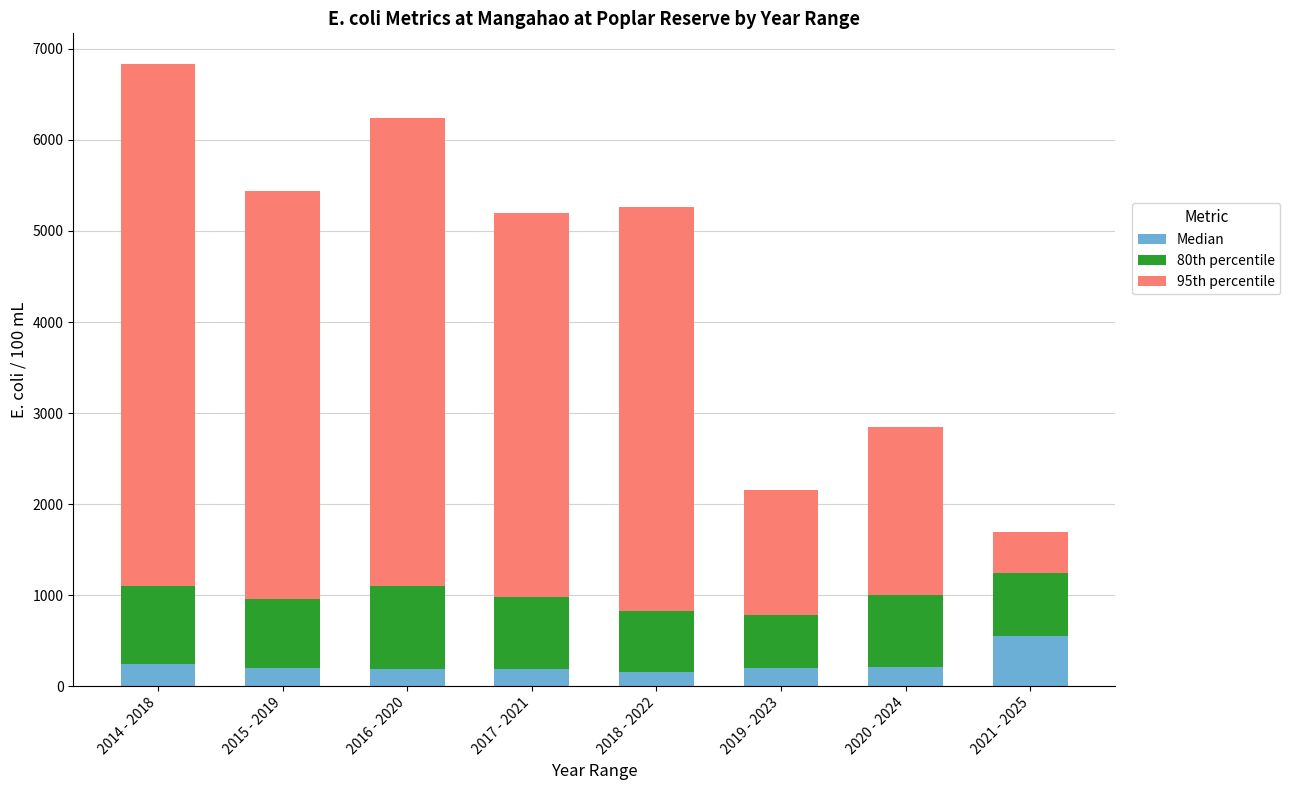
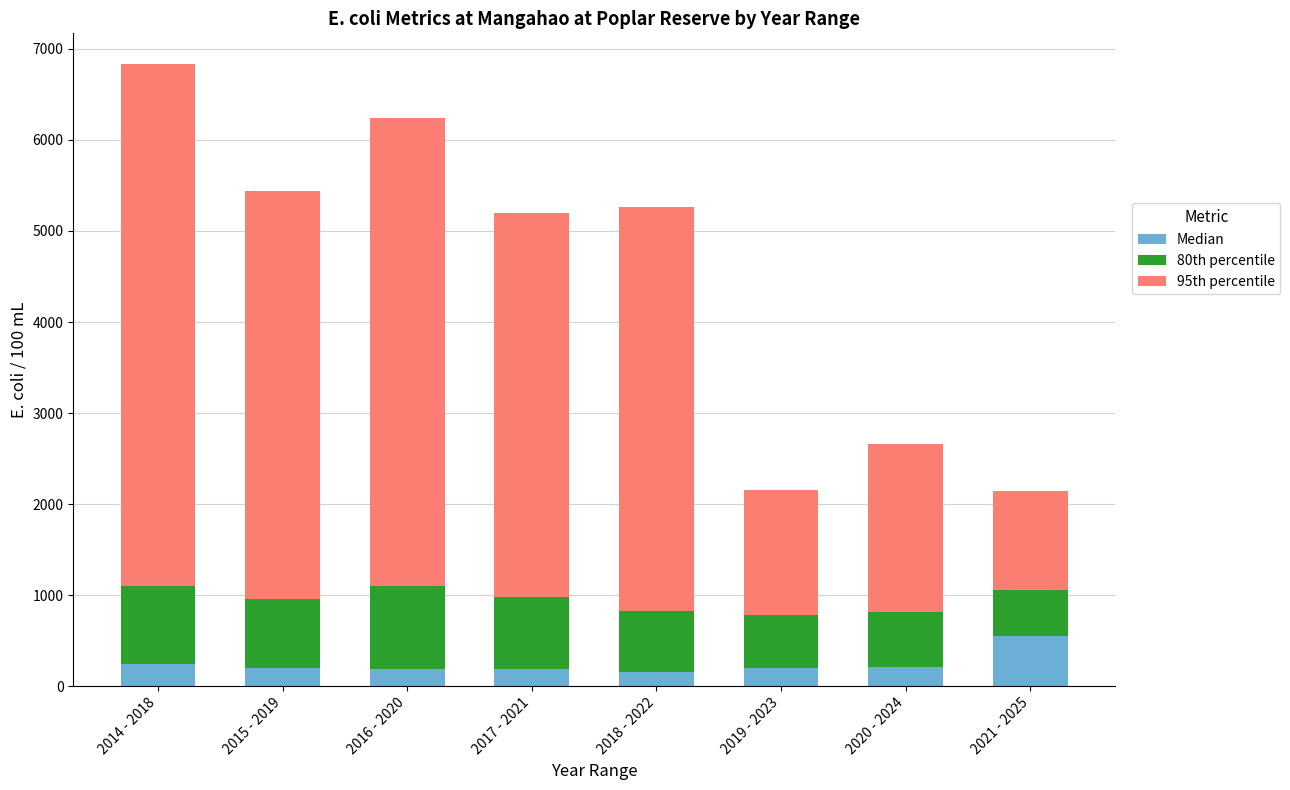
80th percentile, 2020 - 2024: 800 -> 600
80th percentile, 2021 - 2025: 700 -> 500
95th percentile, 2021 - 2025: 400 -> 1100
